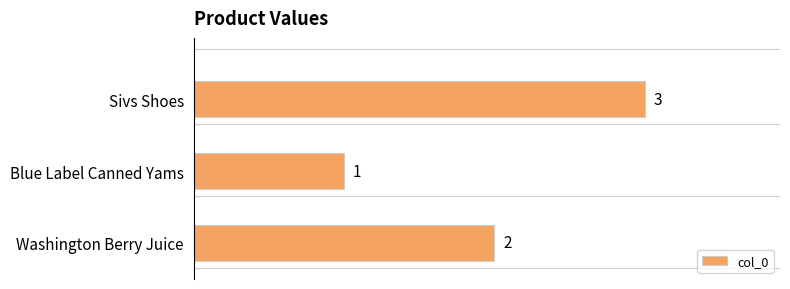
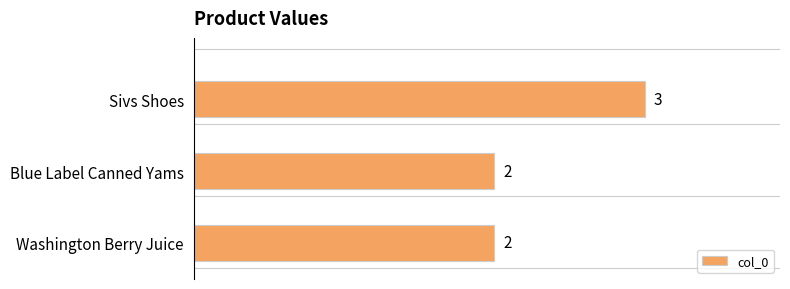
Blue Label Canned Yams: 1 -> 2
